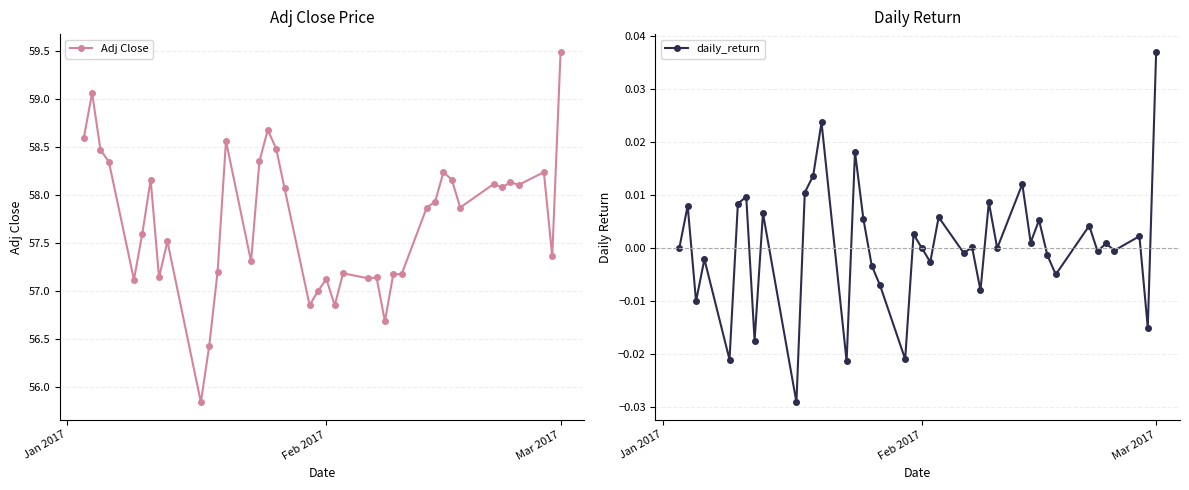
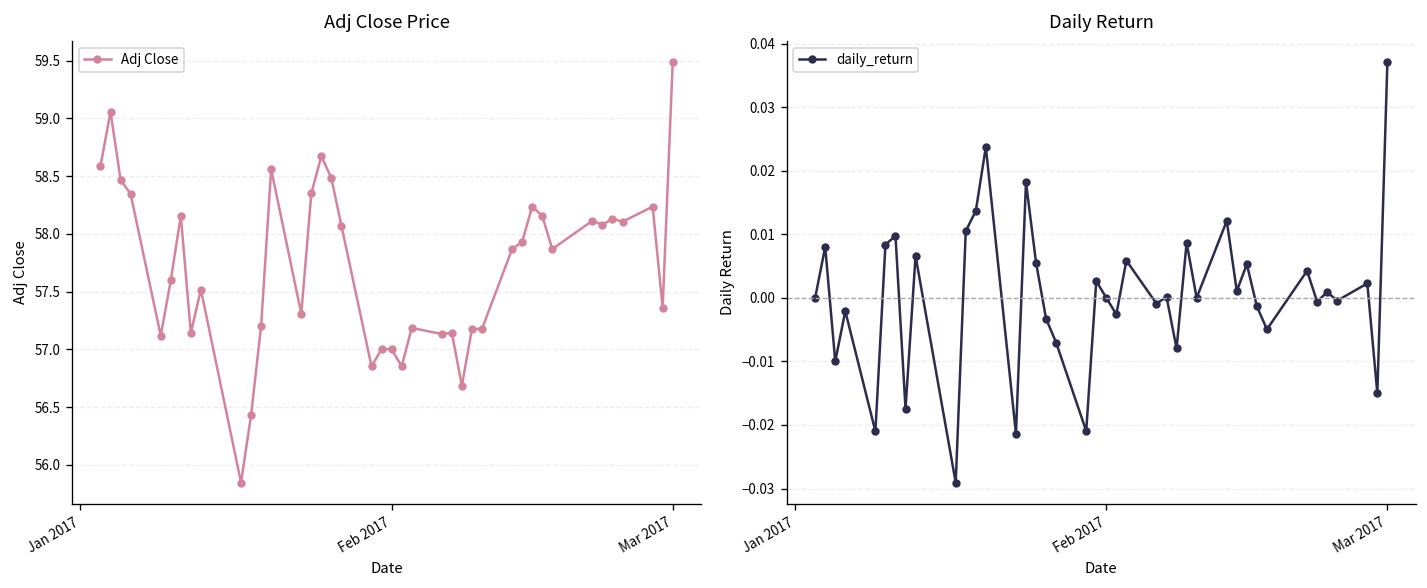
Adj Close Price, Feb 2017: 57.1 -> 57.0
